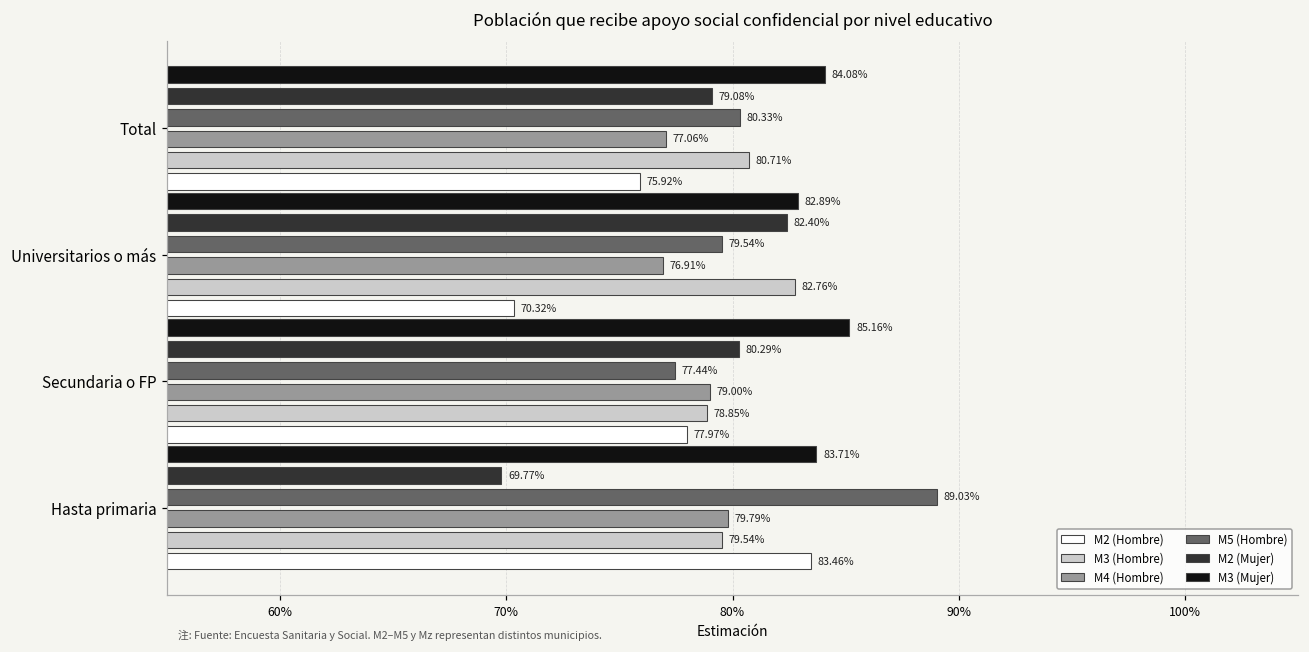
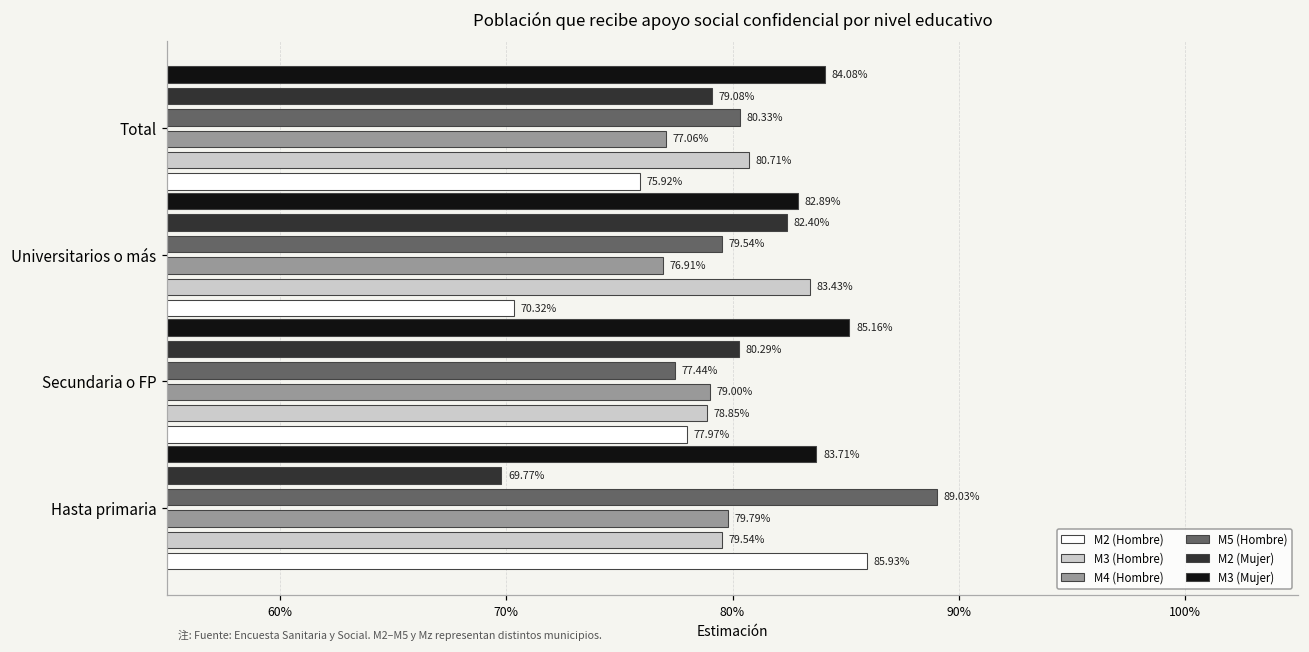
M3 (Hombre), Universitarios o más: 82.76% -> 83.43%
M2 (Hombre), Hasta primaria: 83.46% -> 85.93%
